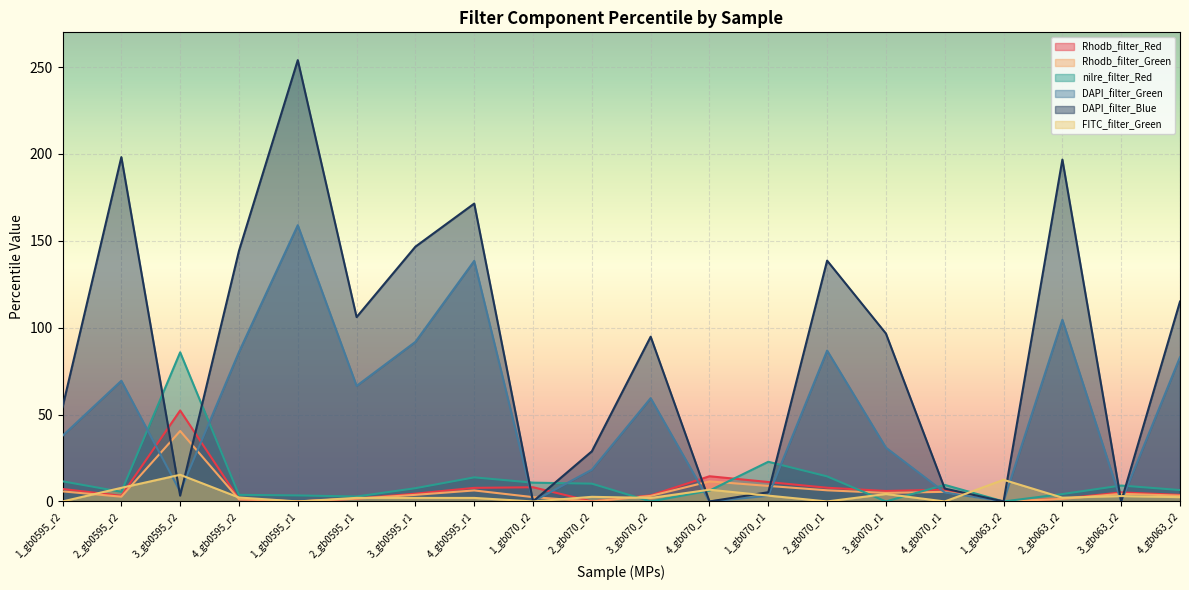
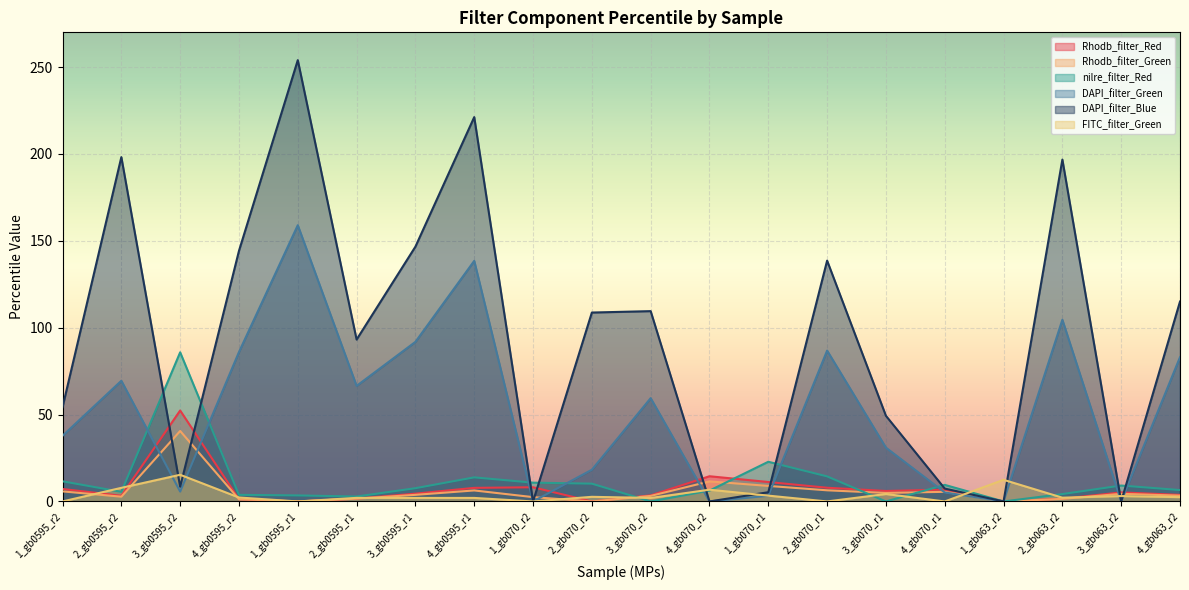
DAPI_filter_Blue, 3_gb0595_r2: 3 -> 8
DAPI_filter_Blue, 2_gb0595_r1: 106 -> 93
DAPI_filter_Blue, 4_gb0595_r1: 171 -> 221
DAPI_filter_Blue, 2_gb070_r2: 29 -> 109
DAPI_filter_Blue, 3_gb070_r2: 95 -> 110
DAPI_filter_Blue, 3_gb070_r1: 97 -> 49
